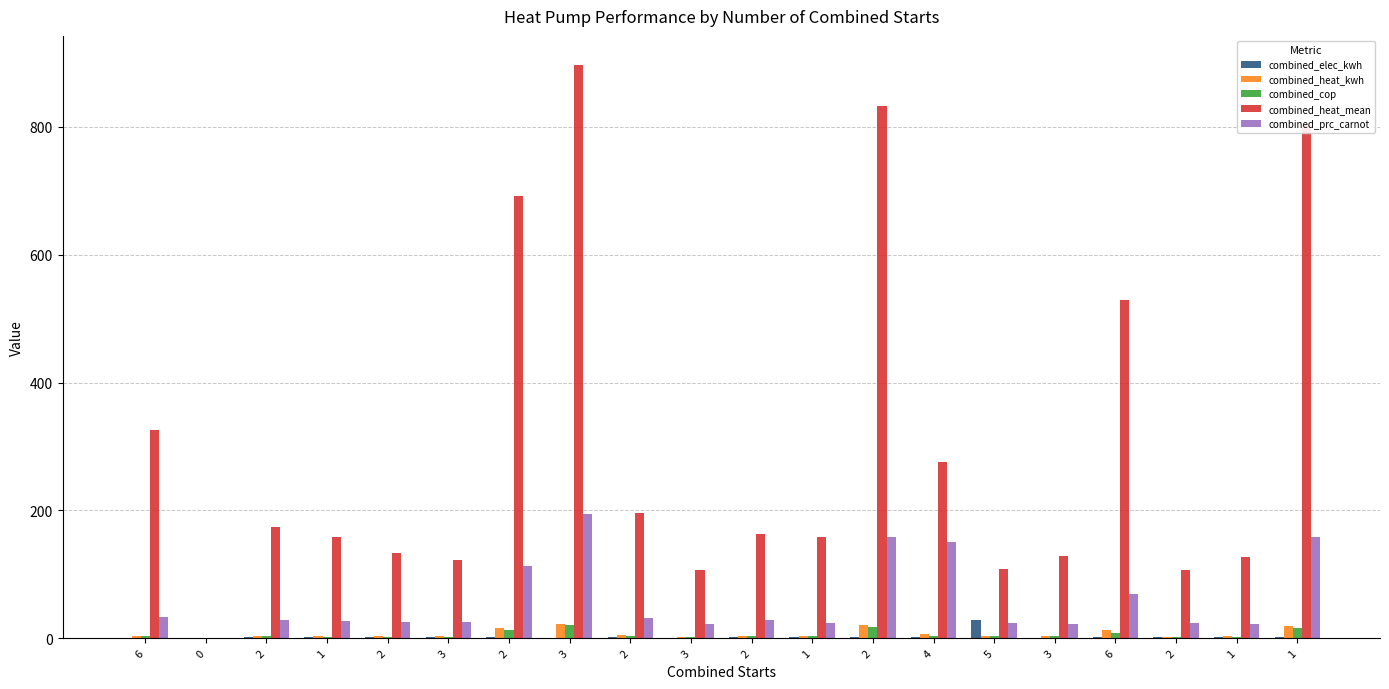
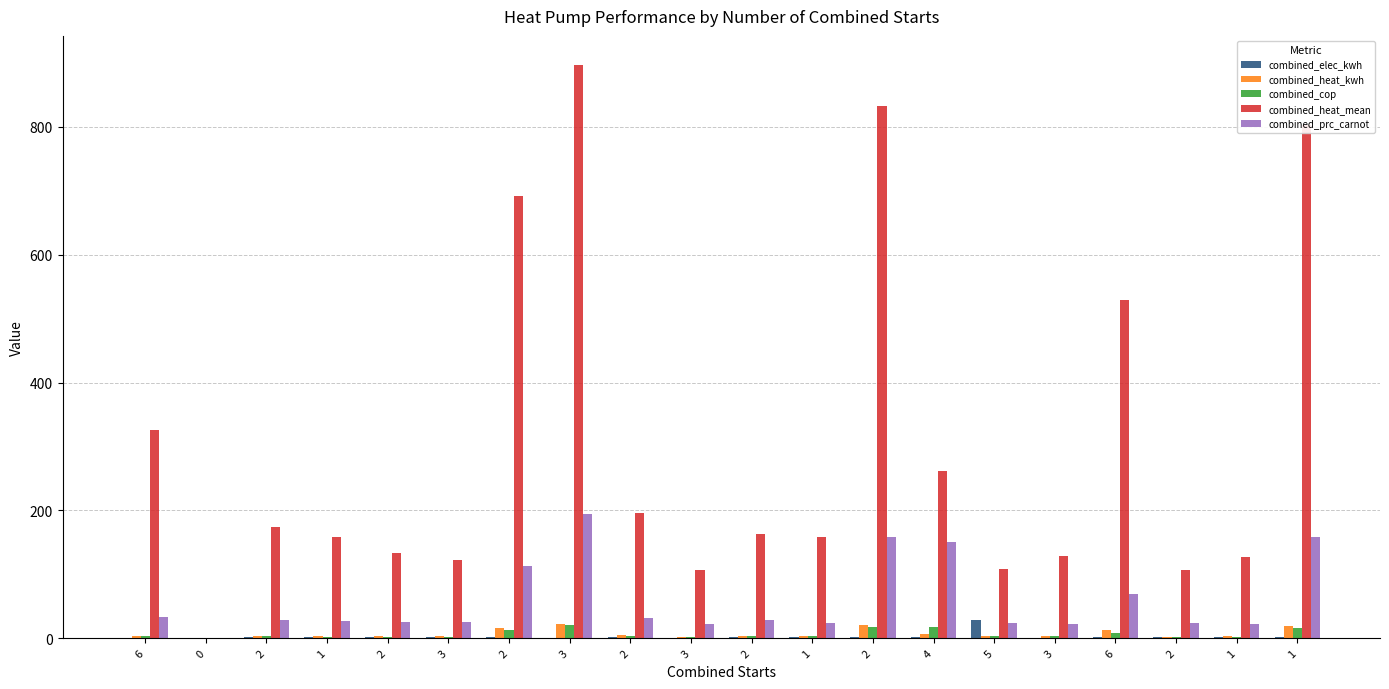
combined_cop, 4: 0 -> 20
combined_heat_mean, 4: 280 -> 260
